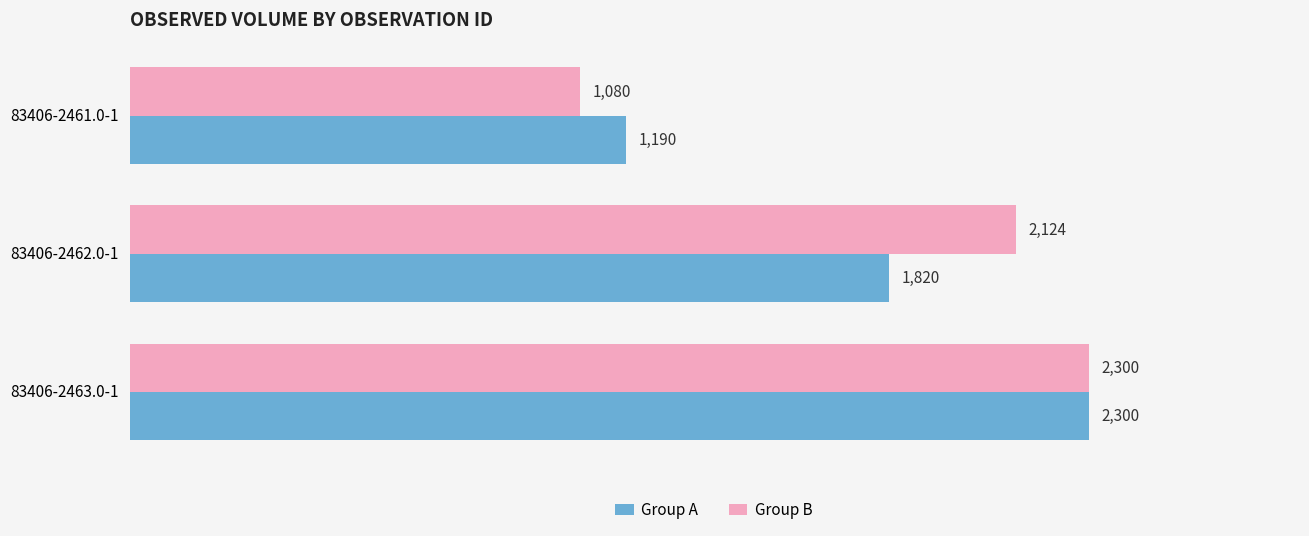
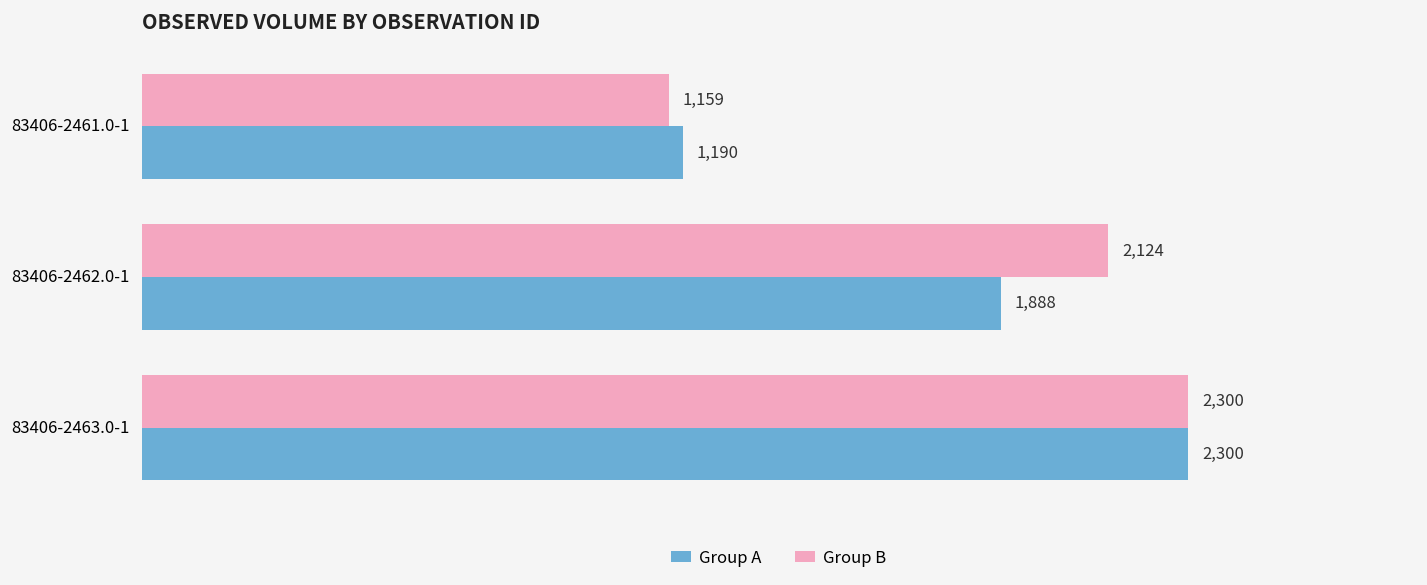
Group B, 83406-2461.0-1: 1,080 -> 1,159
Group A, 83406-2462.0-1: 1,820 -> 1,888
